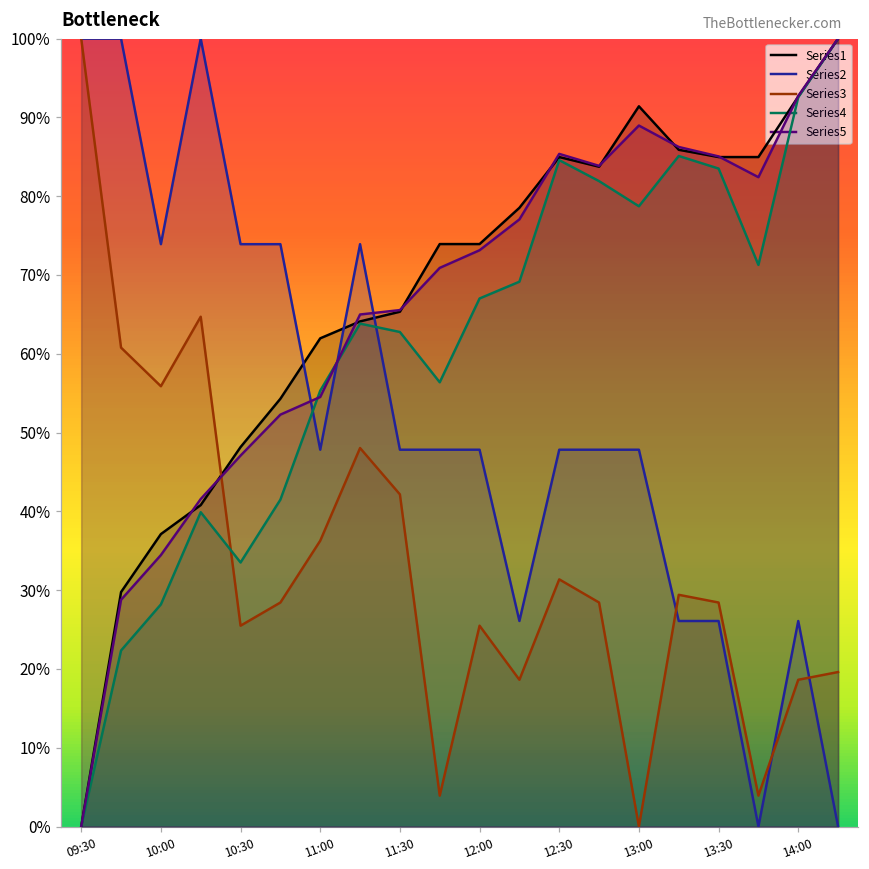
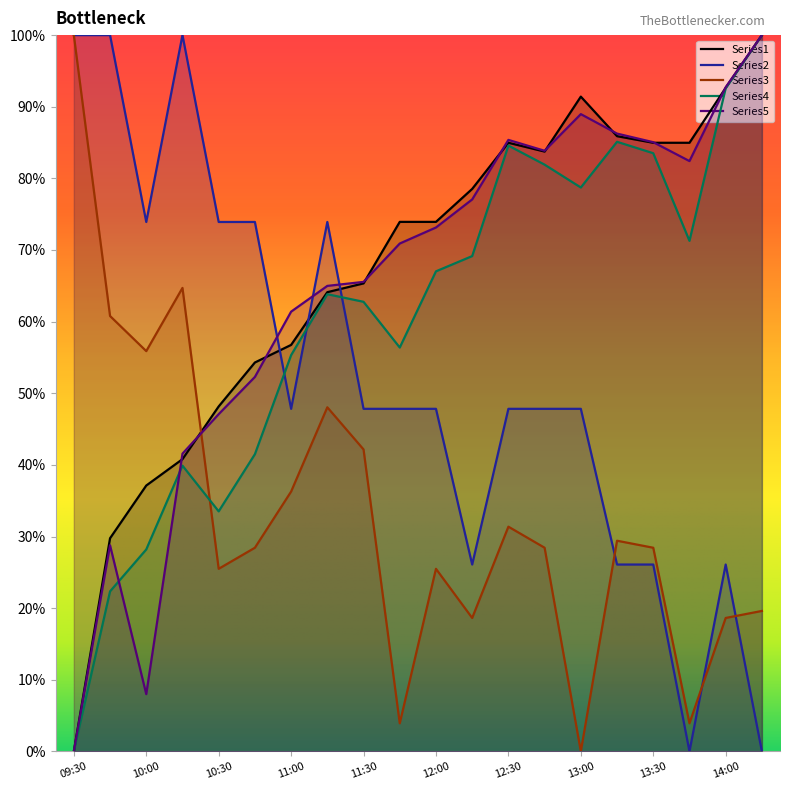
Series5, 10:00: 34% -> 8%
Series1, 11:00: 62% -> 57%
Series5, 11:00: 55% -> 61%
